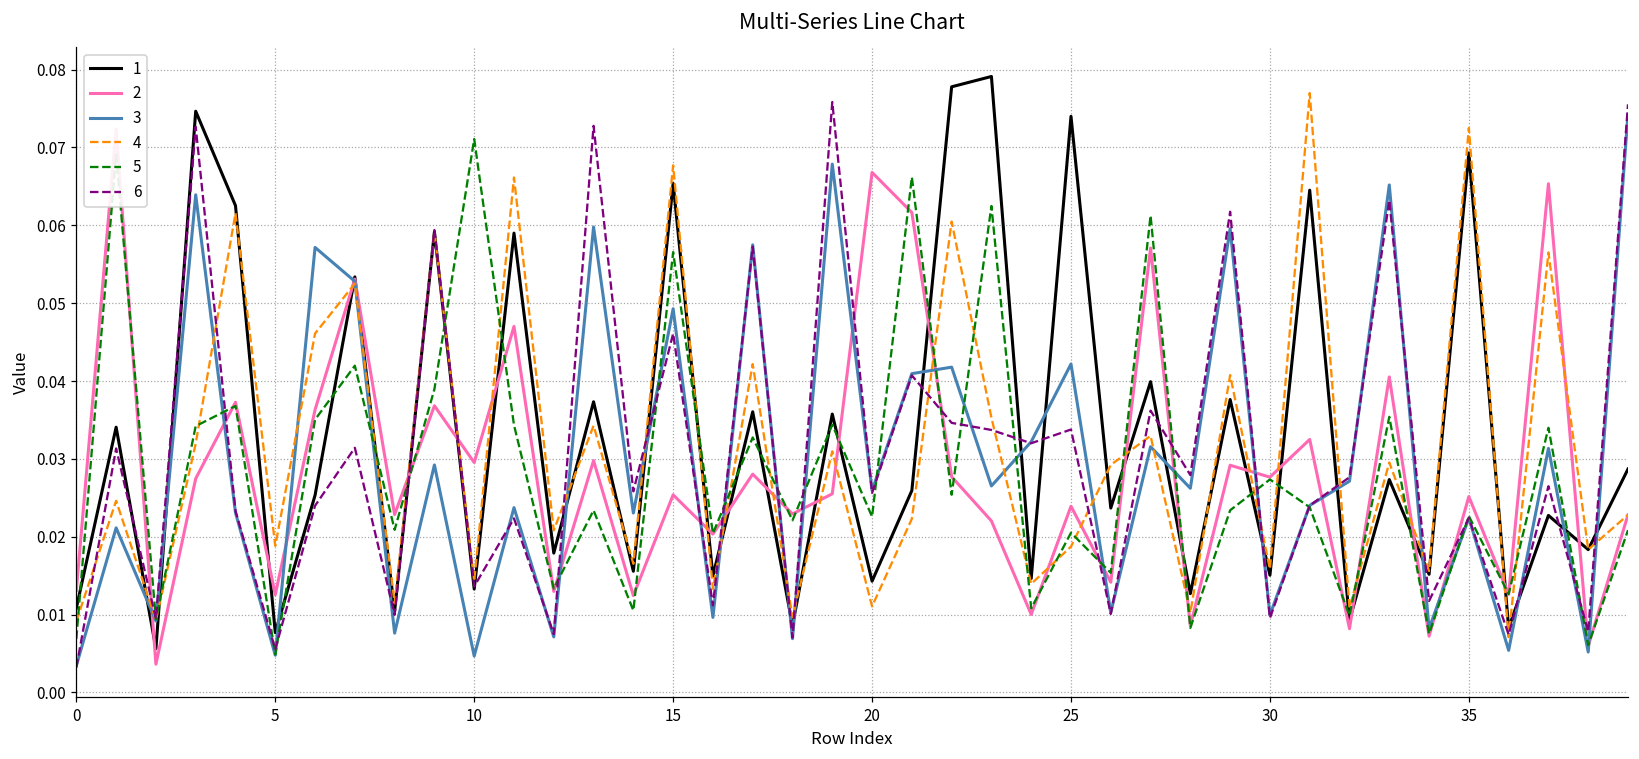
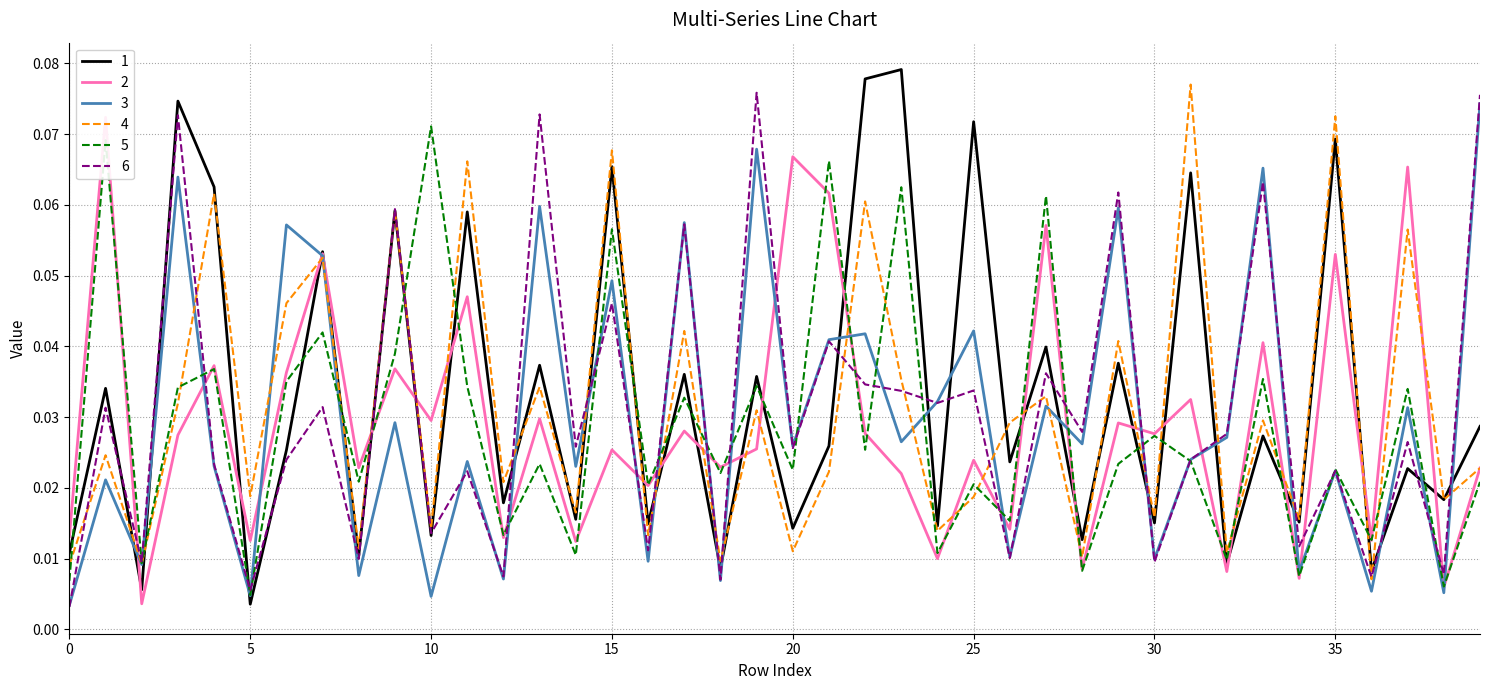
1, 5: 0.008 -> 0.004
1, 25: 0.074 -> 0.072
2, 35: 0.025 -> 0.053
